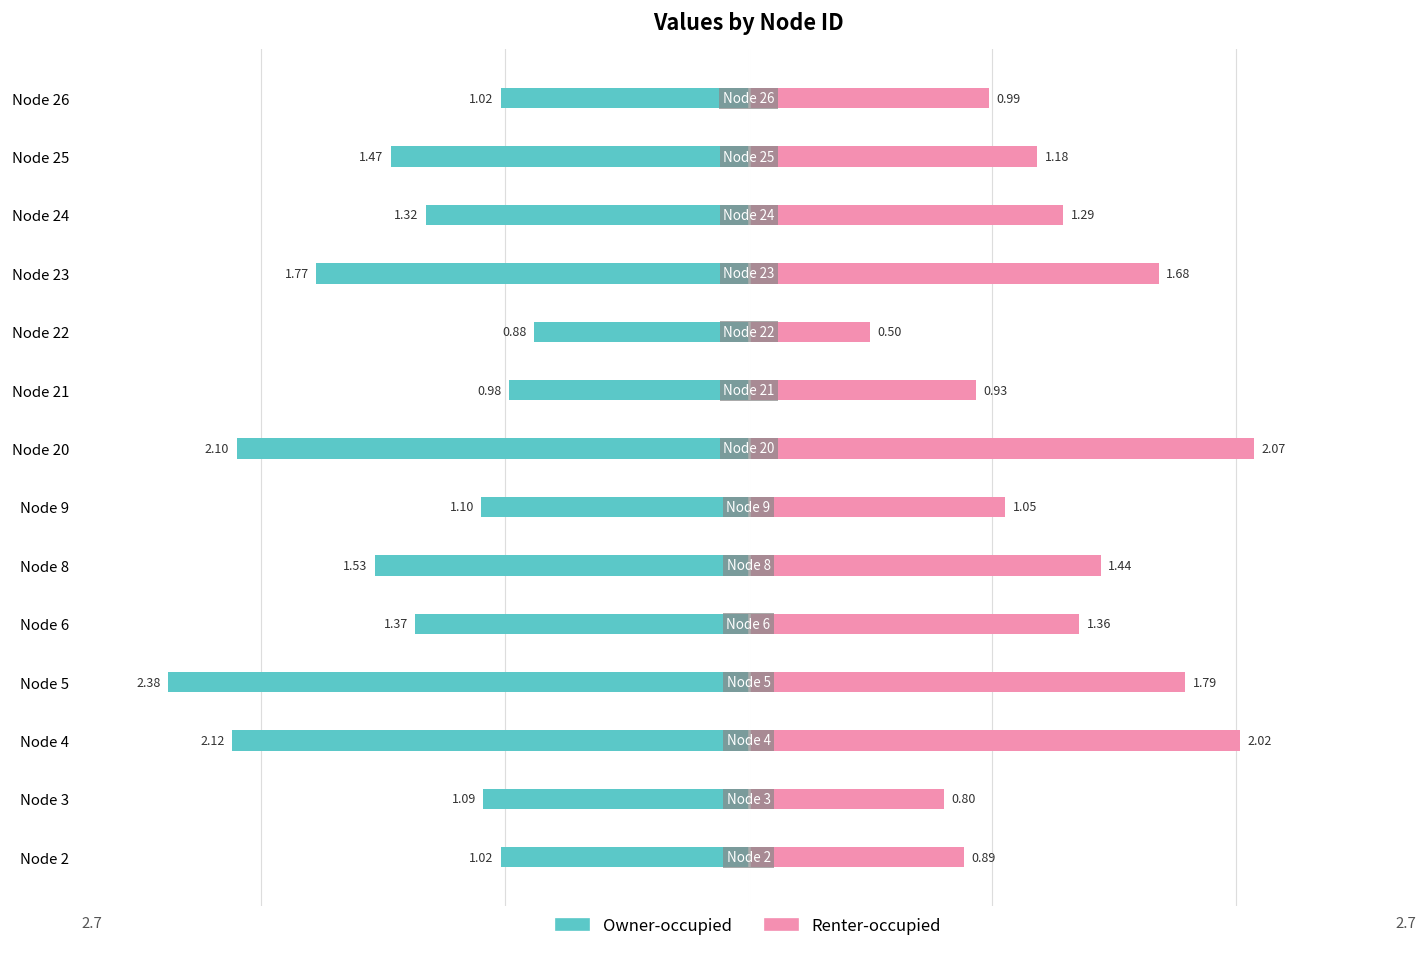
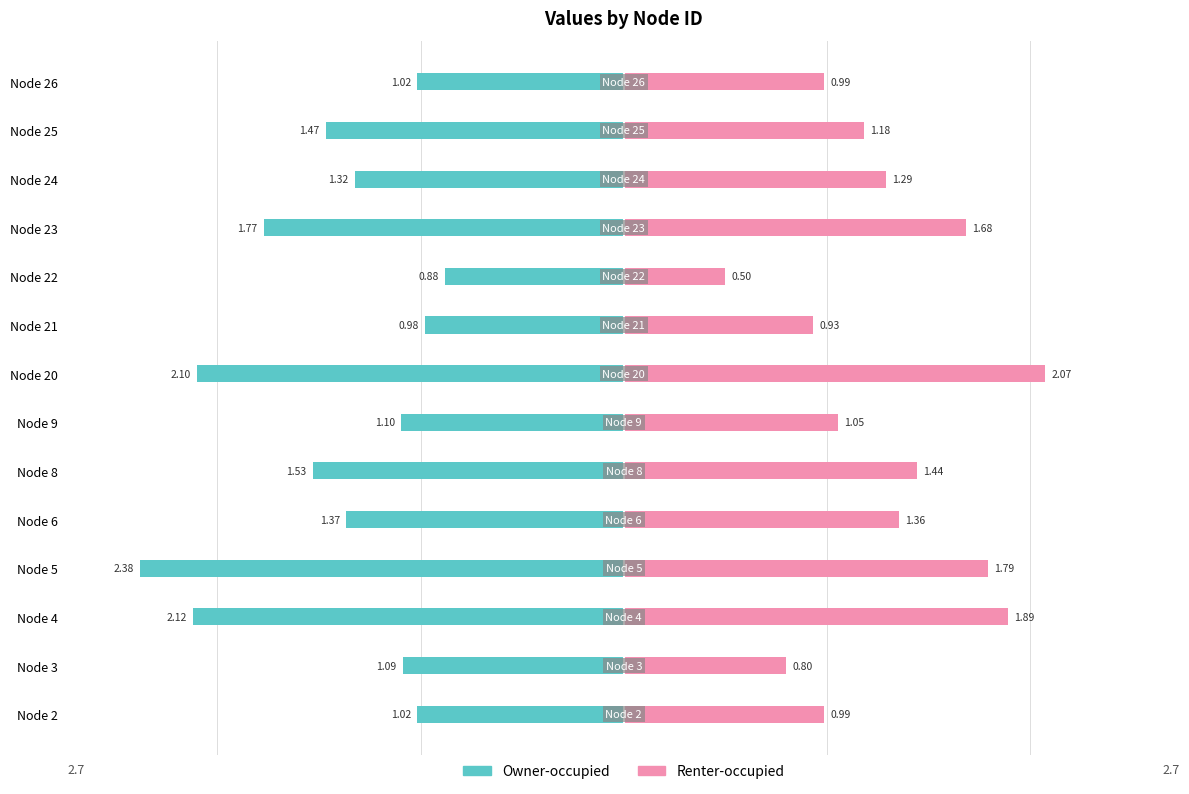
Renter-occupied, Node 4: 2.02 -> 1.89
Renter-occupied, Node 2: 0.89 -> 0.99
